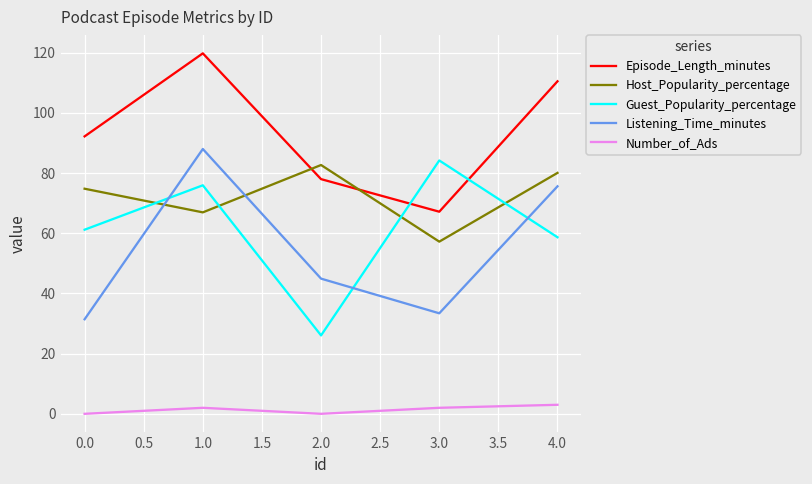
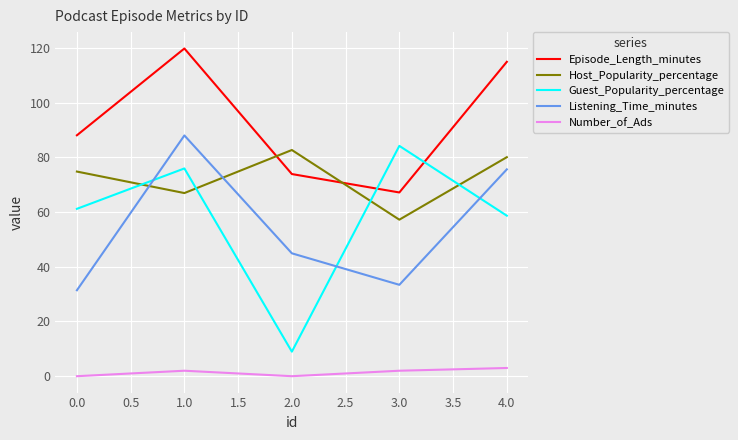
Episode_Length_minutes, 0.0: 92 -> 88
Episode_Length_minutes, 2.0: 78 -> 74
Guest_Popularity_percentage, 2.0: 26 -> 9
Episode_Length_minutes, 4.0: 111 -> 115
